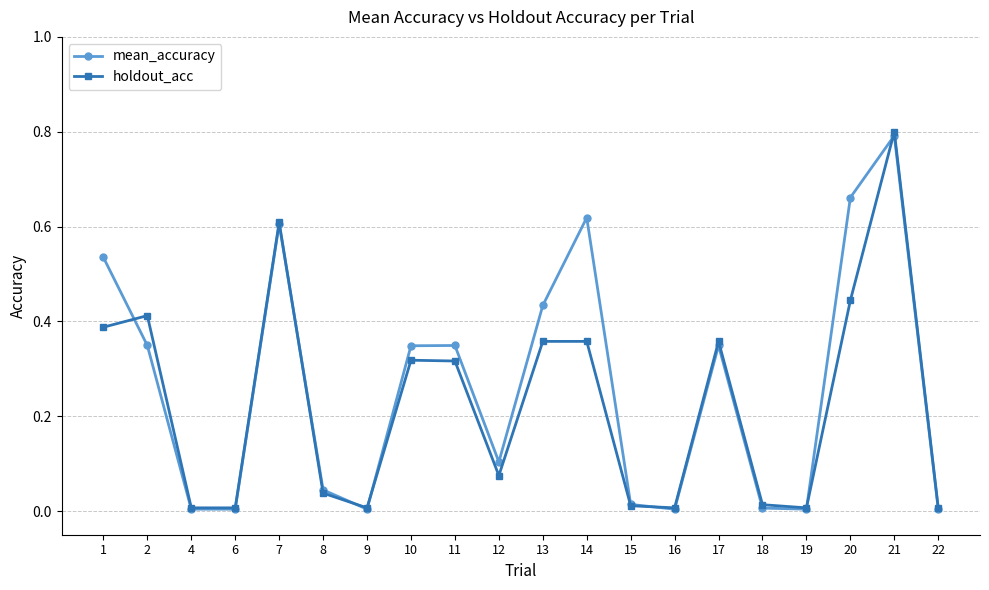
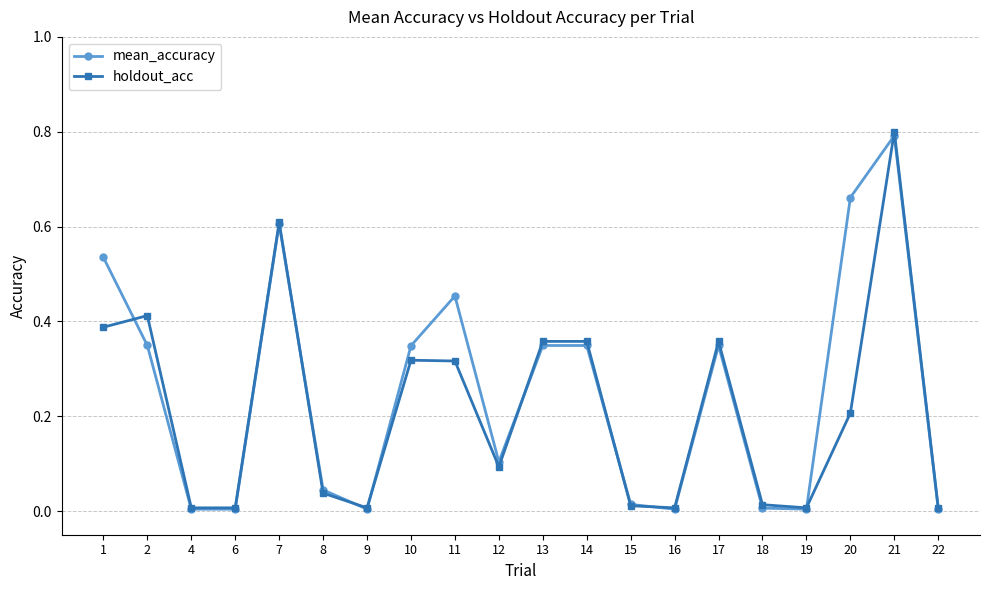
mean_accuracy, 11: 0.35 -> 0.45
holdout_acc, 12: 0.07 -> 0.09
mean_accuracy, 13: 0.43 -> 0.35
mean_accuracy, 14: 0.62 -> 0.35
holdout_acc, 20: 0.44 -> 0.21
